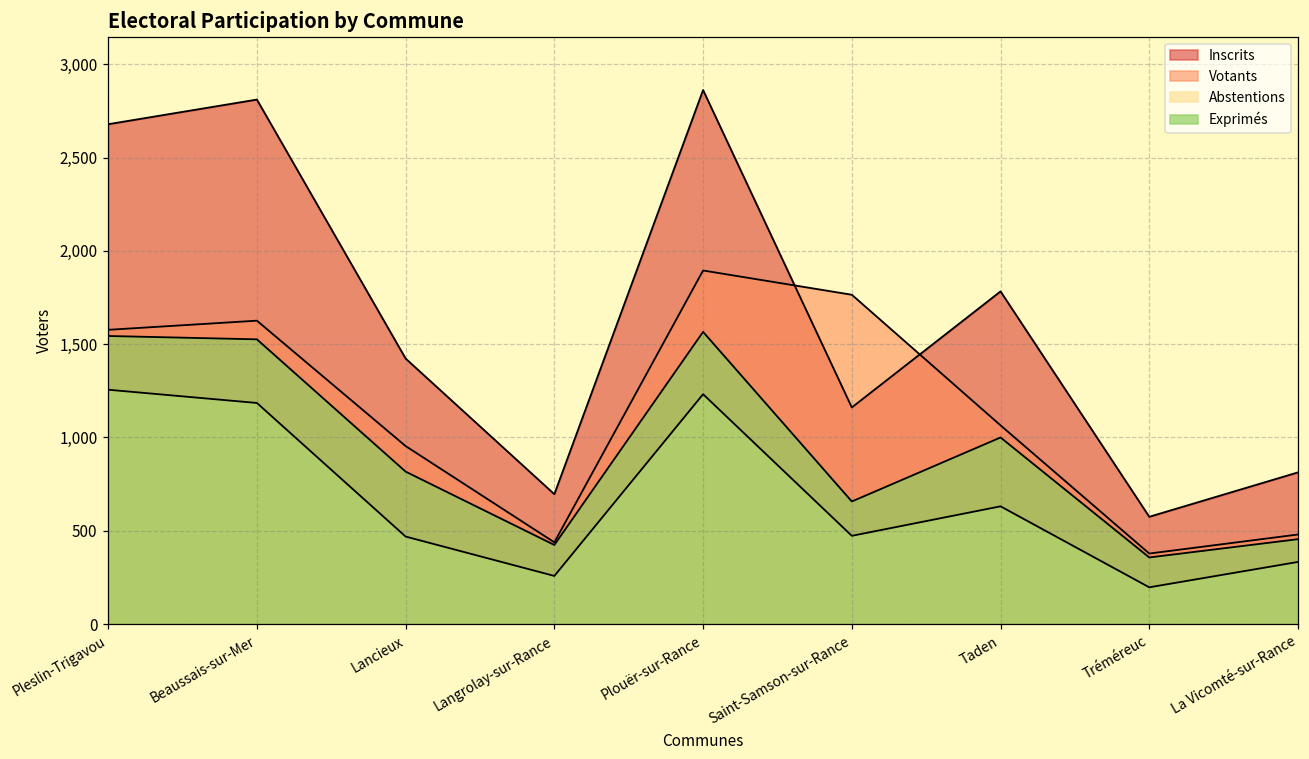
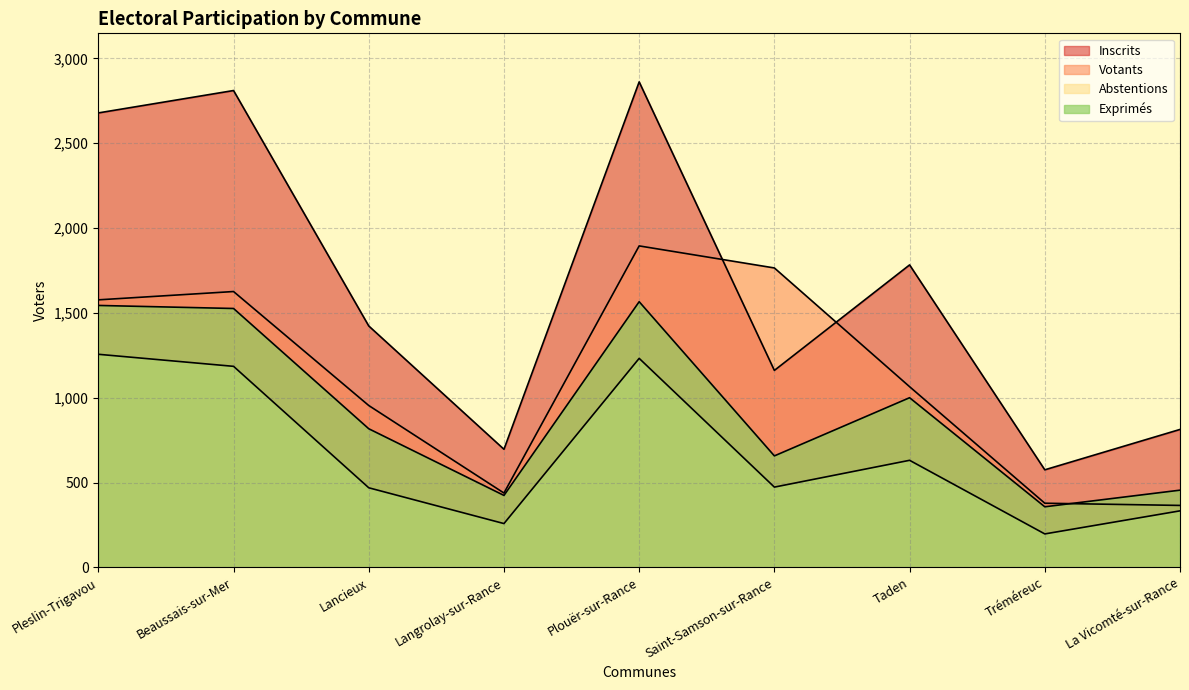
Votants, La Vicomté-sur-Rance: 480 -> 370
